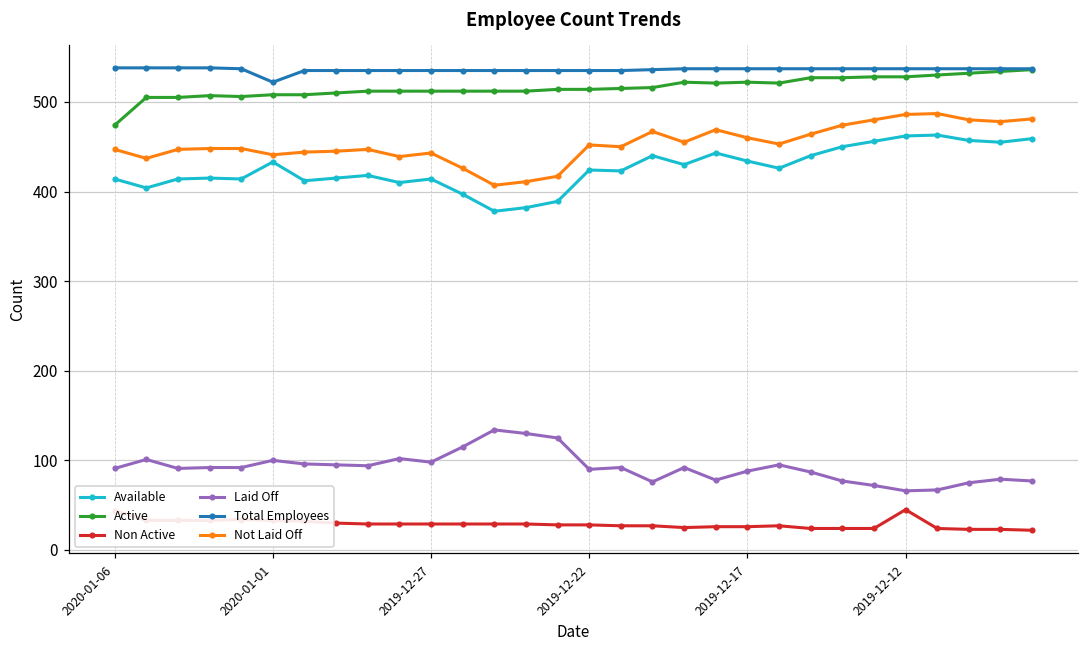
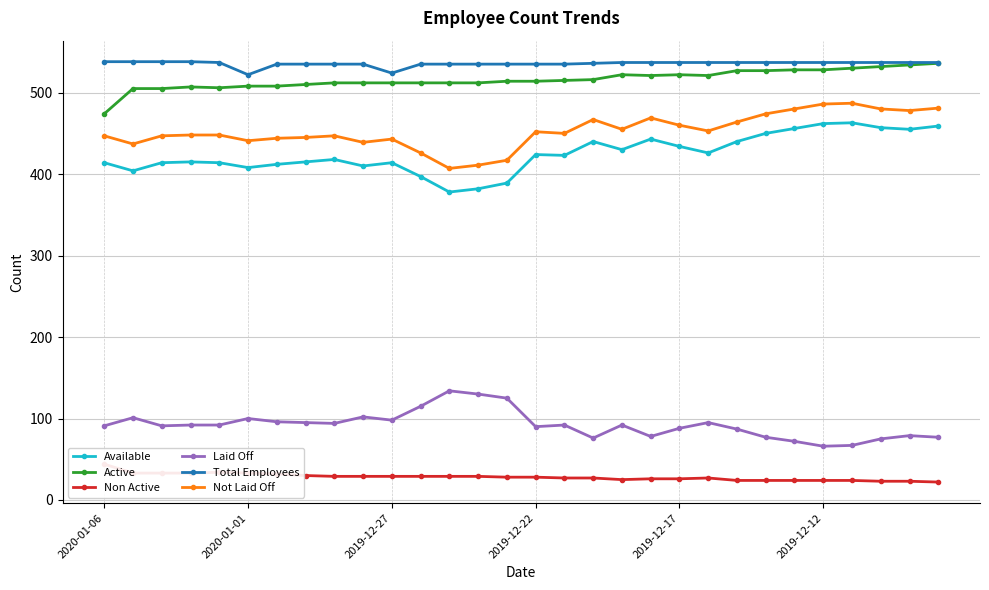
Available, 2020-01-01: 430 -> 410
Total Employees, 2019-12-27: 540 -> 520
Non Active, 2019-12-12: 50 -> 20
